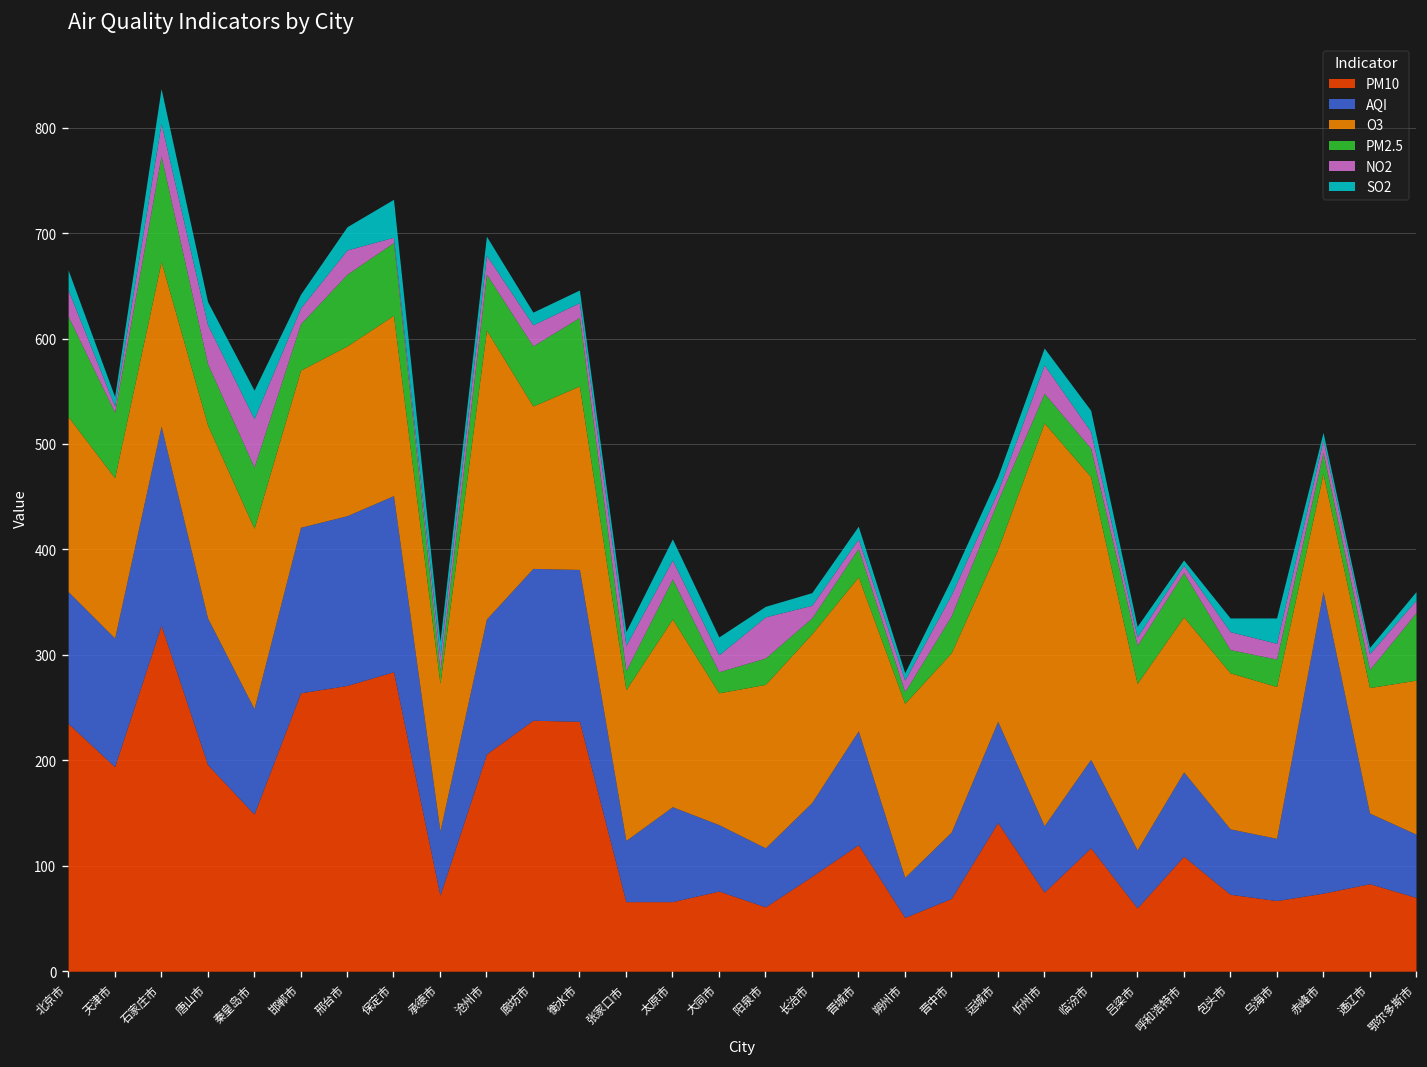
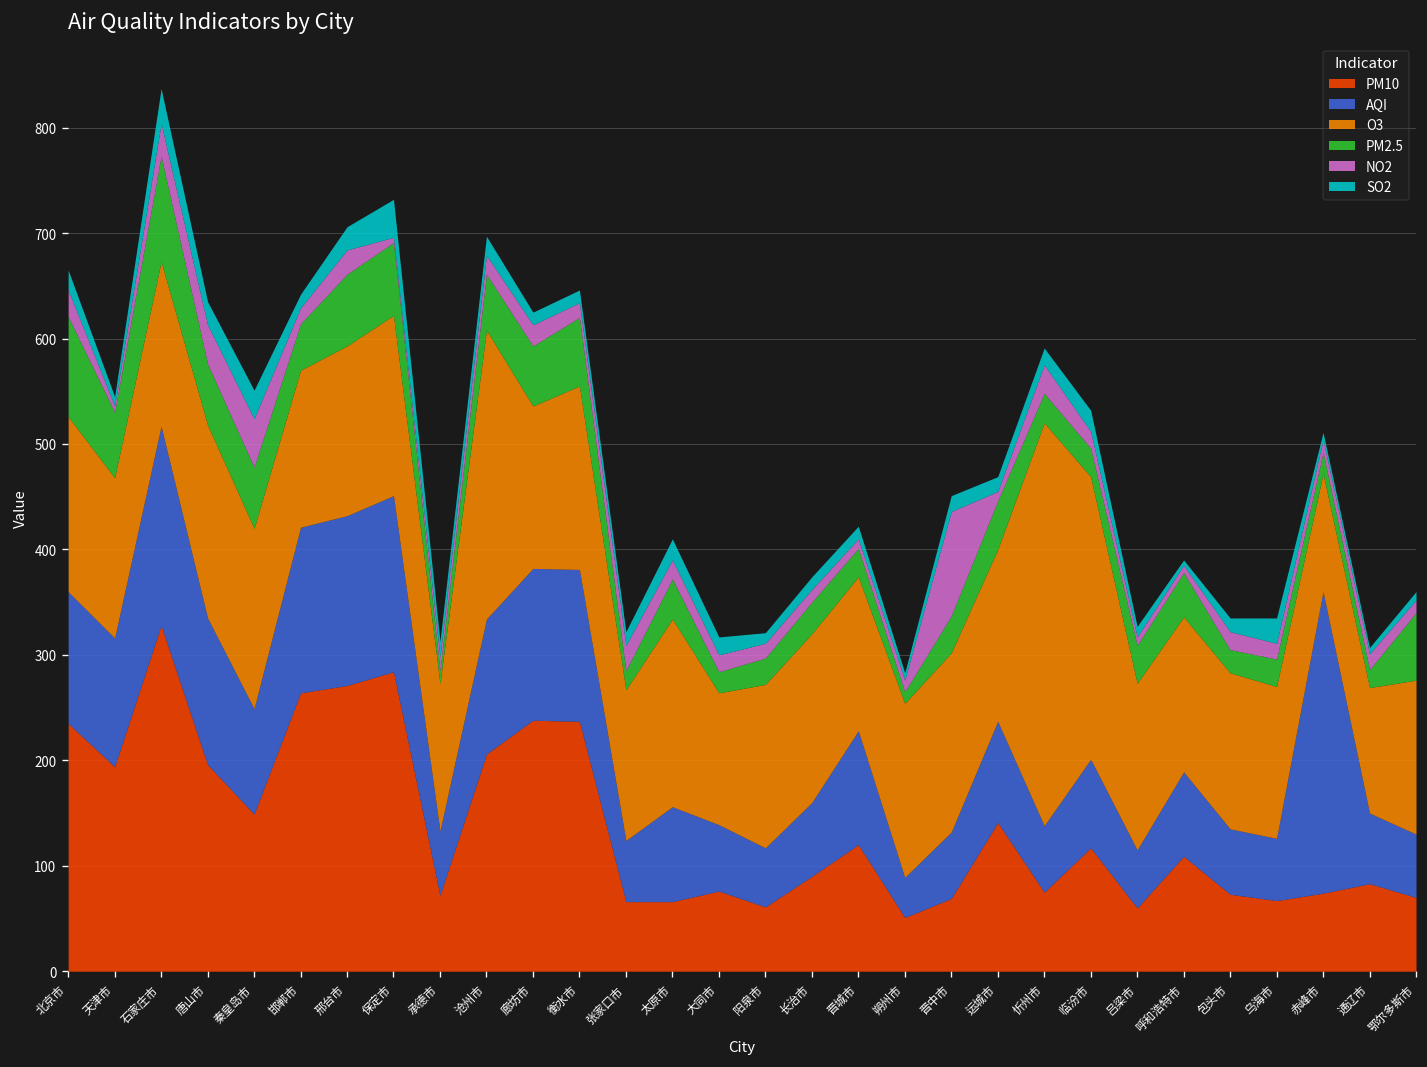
NO2, 阳泉市: 40 -> 10
PM2.5, 长治市: 20 -> 30
NO2, 晋中市: 20 -> 100
